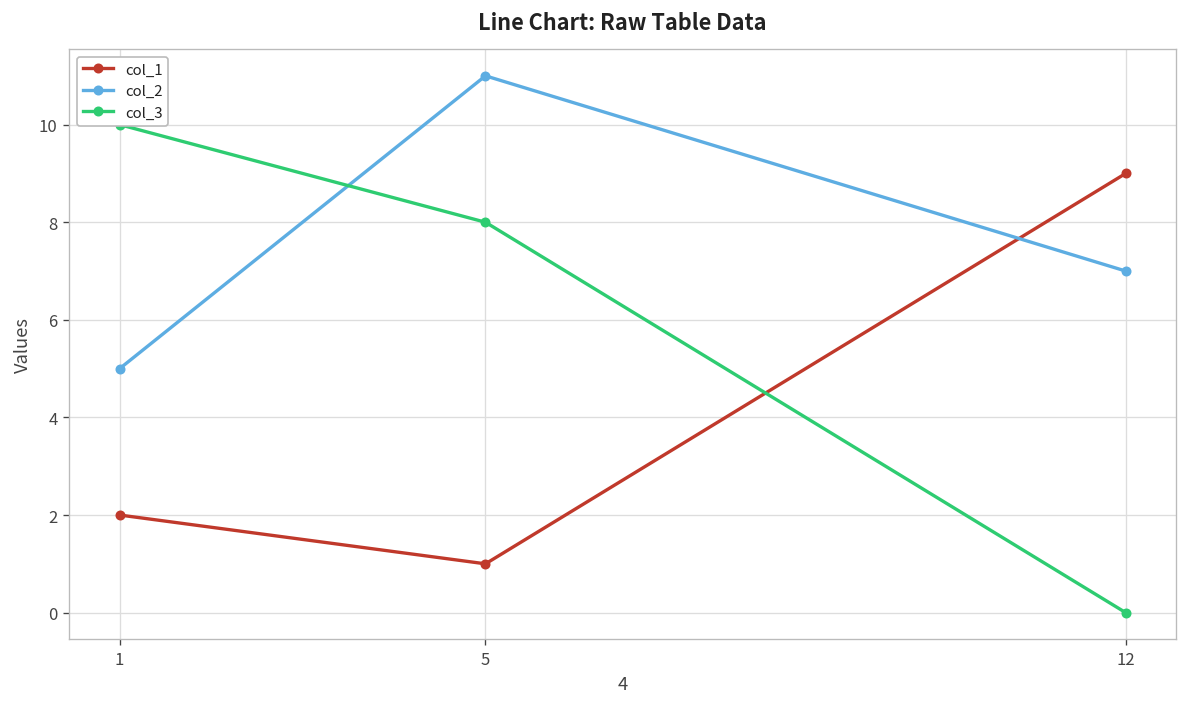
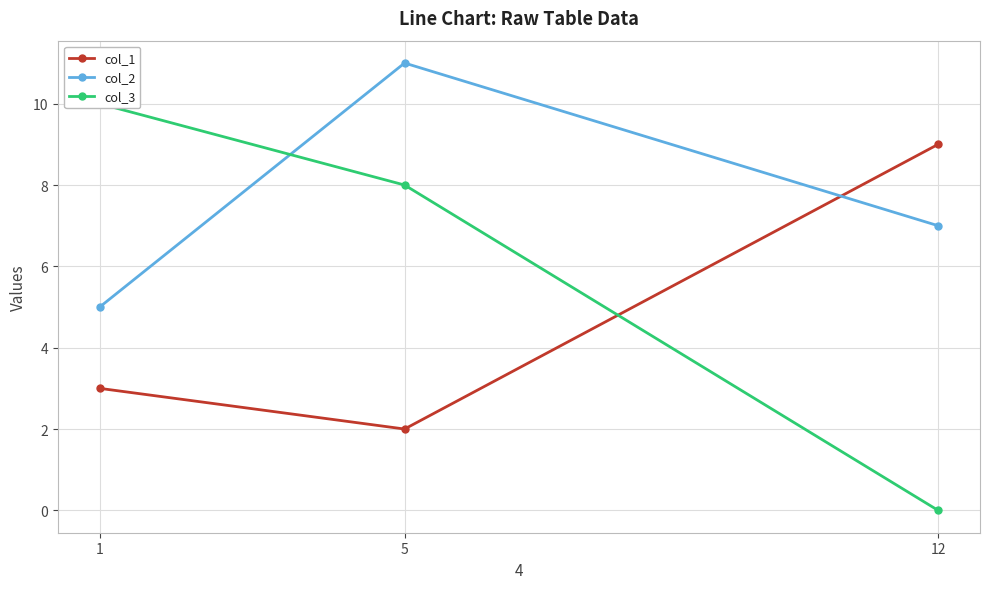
col_1, 1: 2 -> 3
col_1, 5: 1 -> 2
